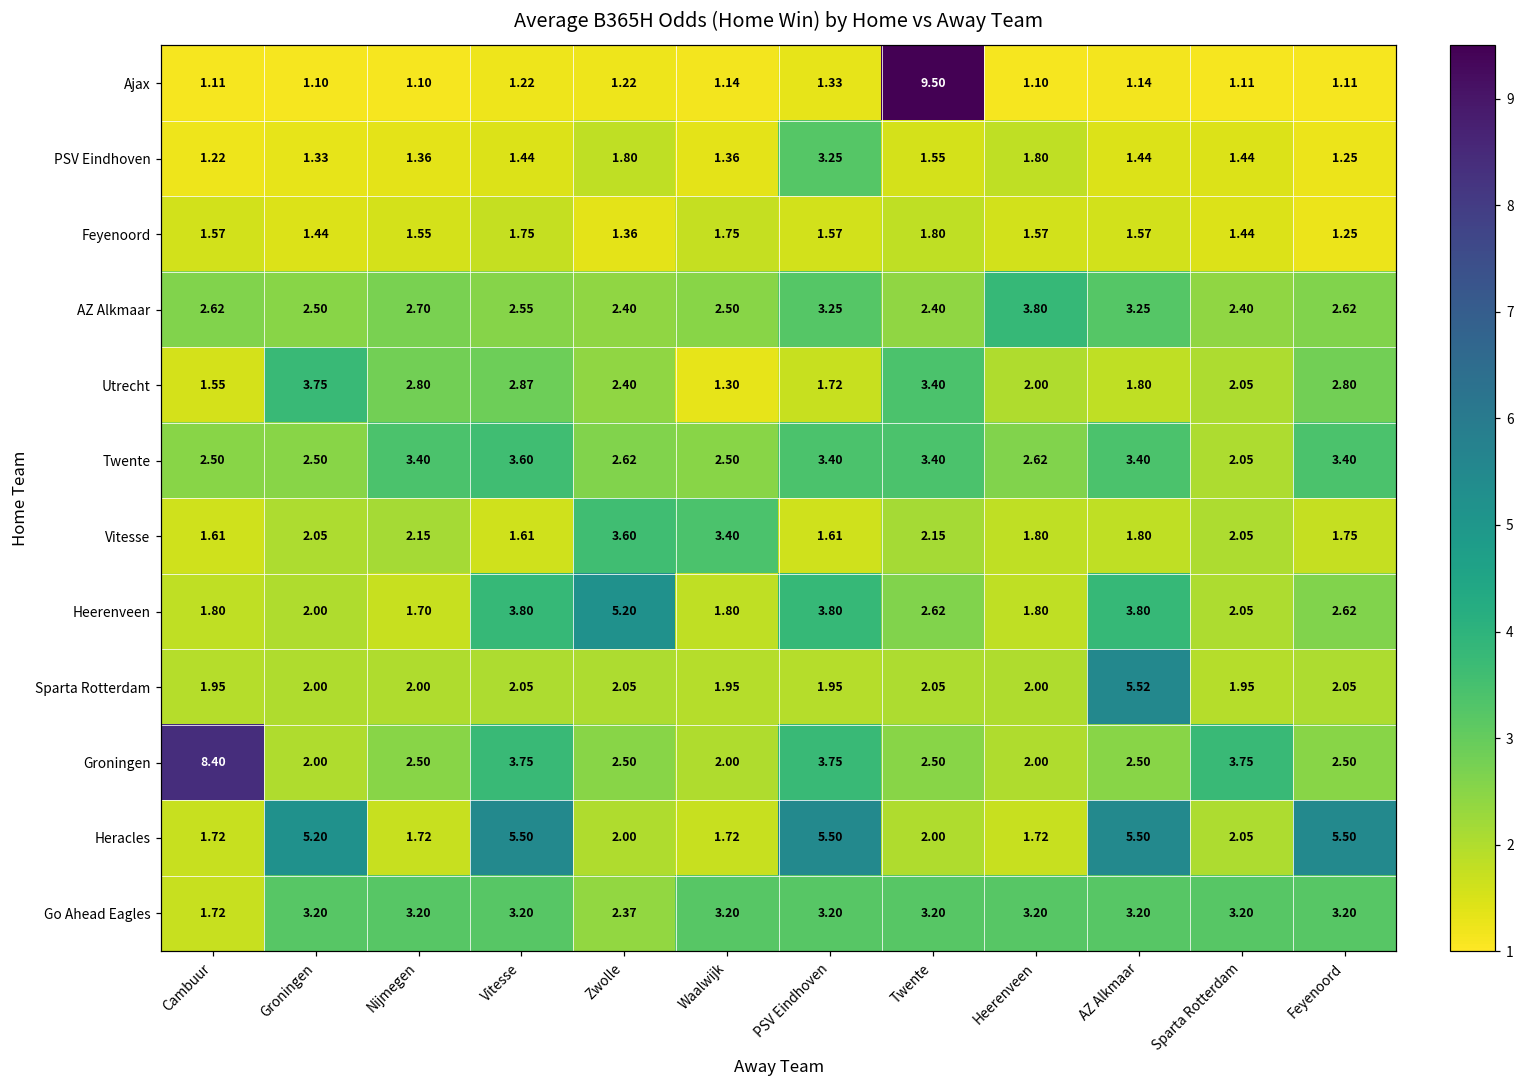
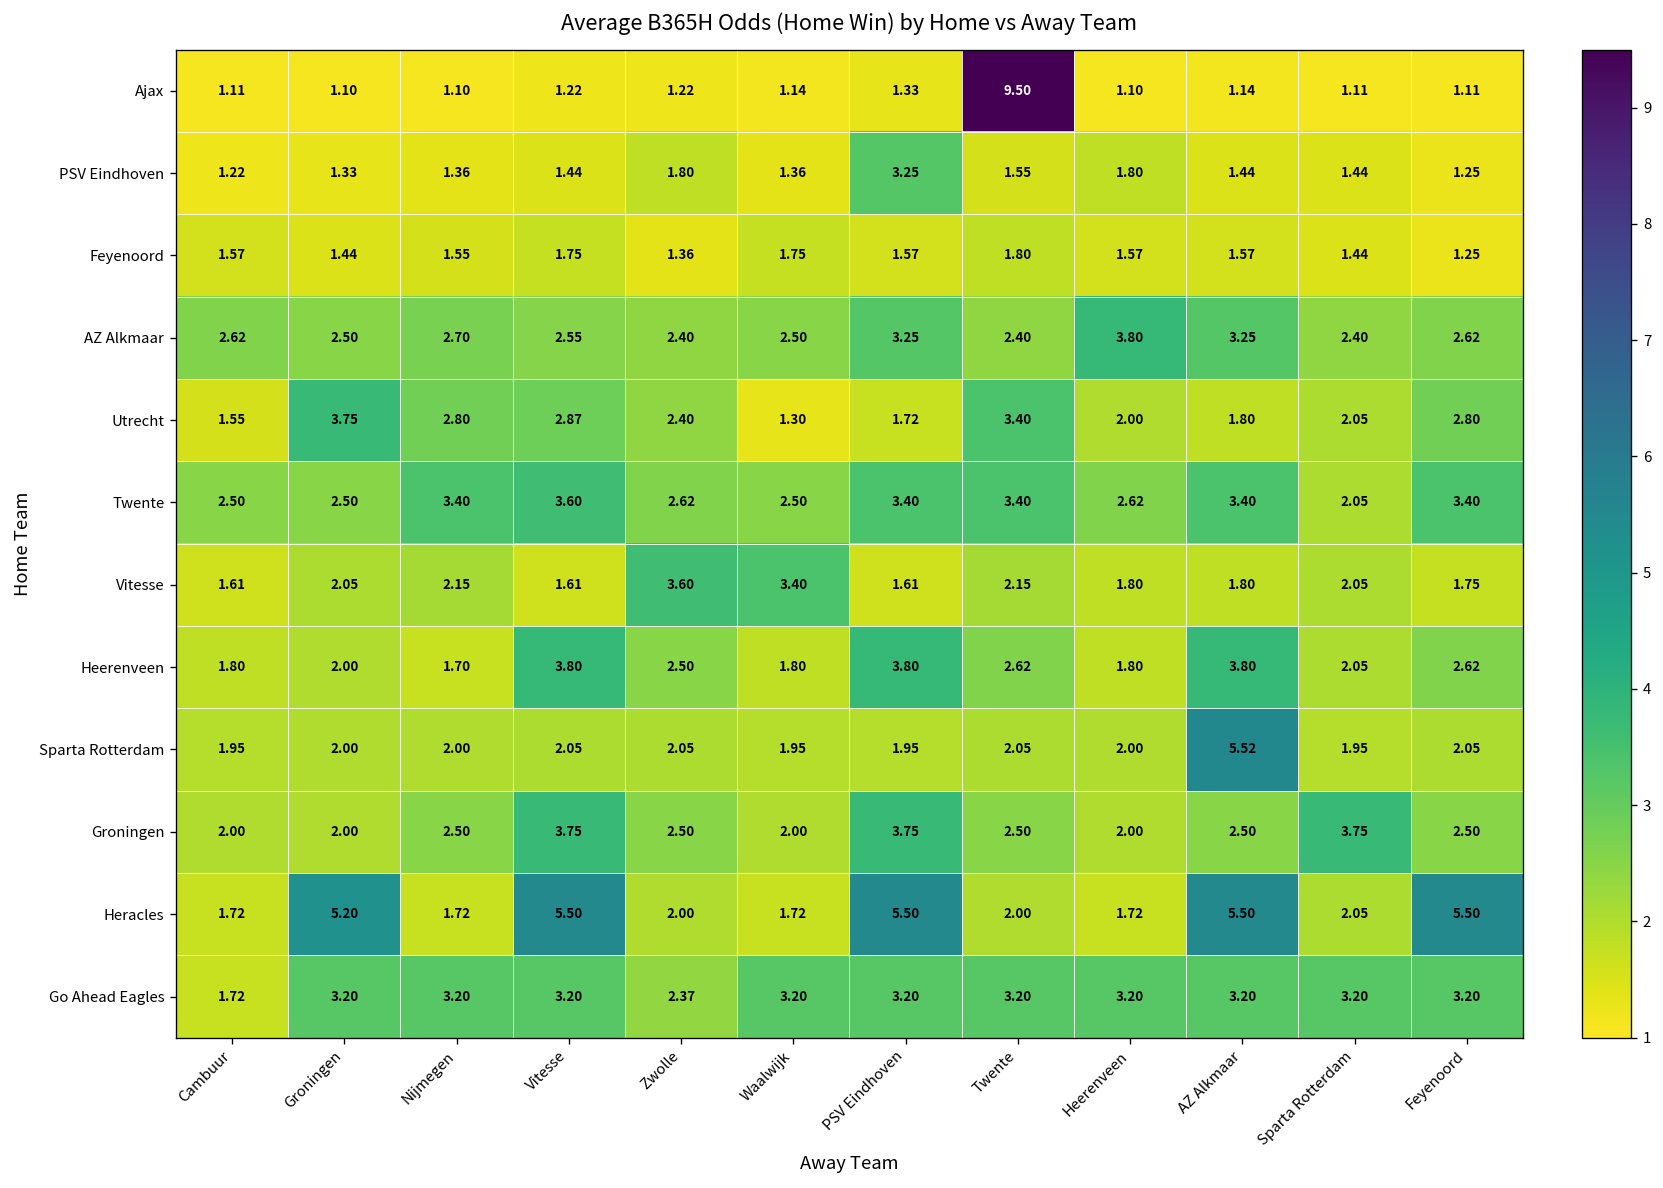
Heerenveen, Zwolle: 5.20 -> 2.50
Groningen, Cambuur: 8.40 -> 2.00
